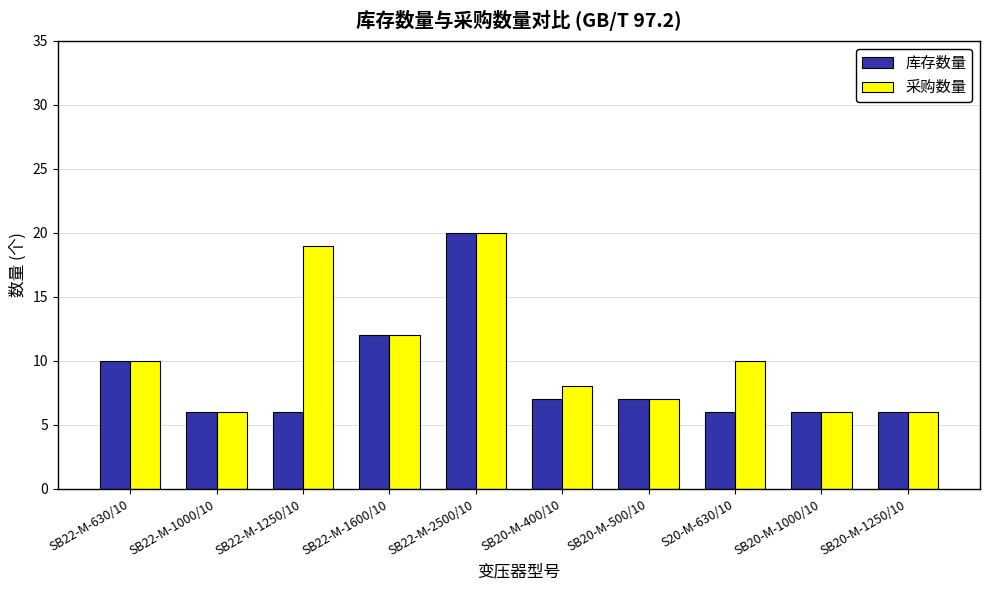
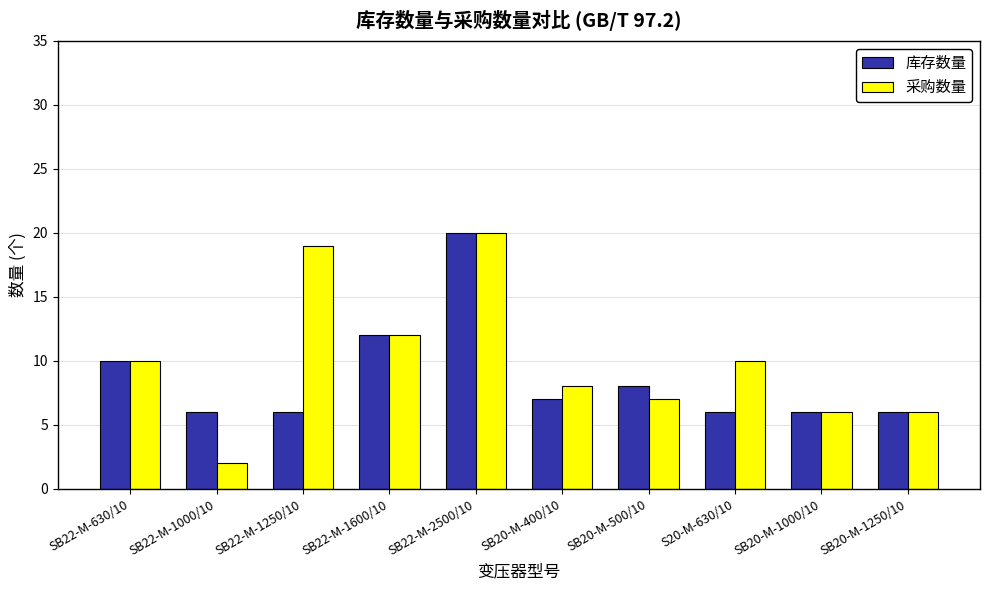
采购数量, SB22-M-1000/10: 6 -> 2
库存数量, SB20-M-500/10: 7 -> 8
